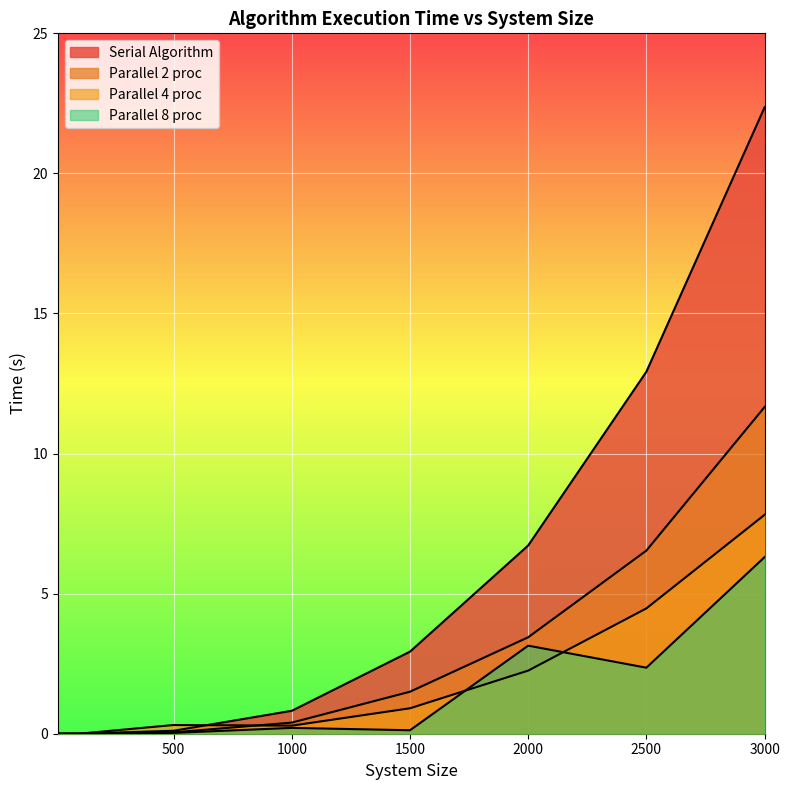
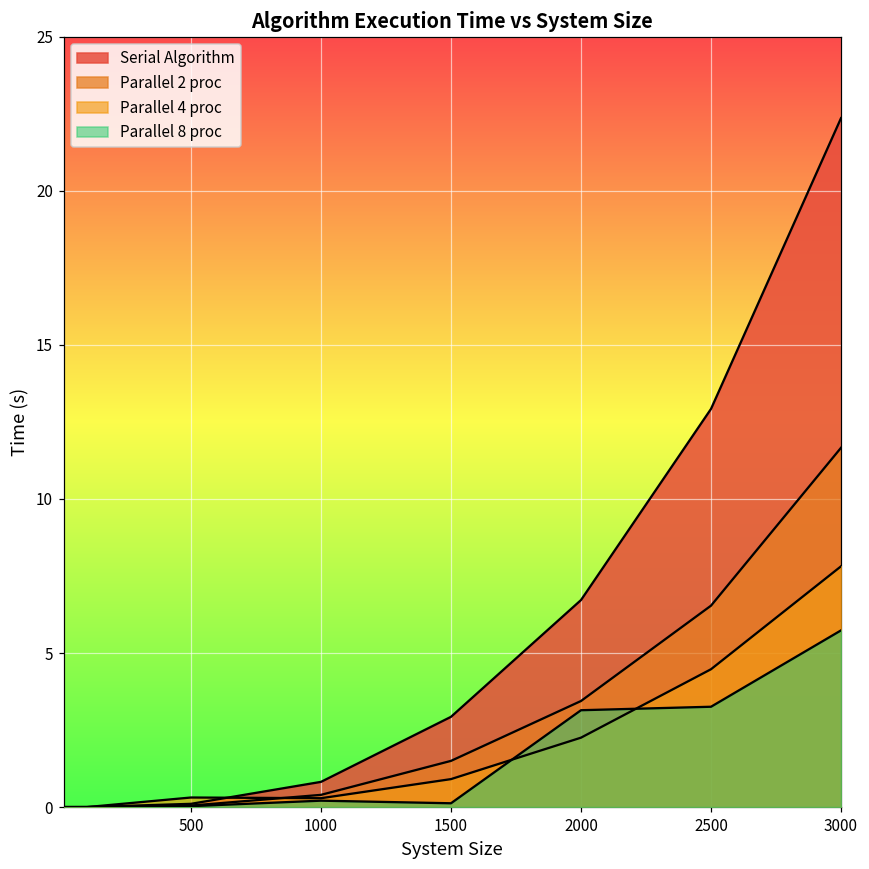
Parallel 8 proc, 2500: 2.4 -> 3.3
Parallel 8 proc, 3000: 6.3 -> 5.7
